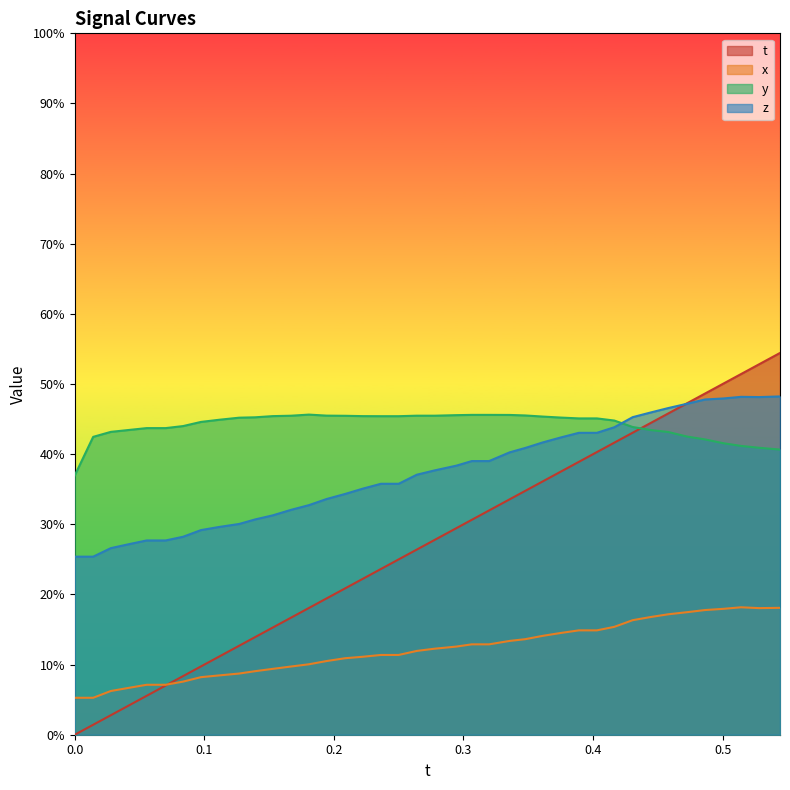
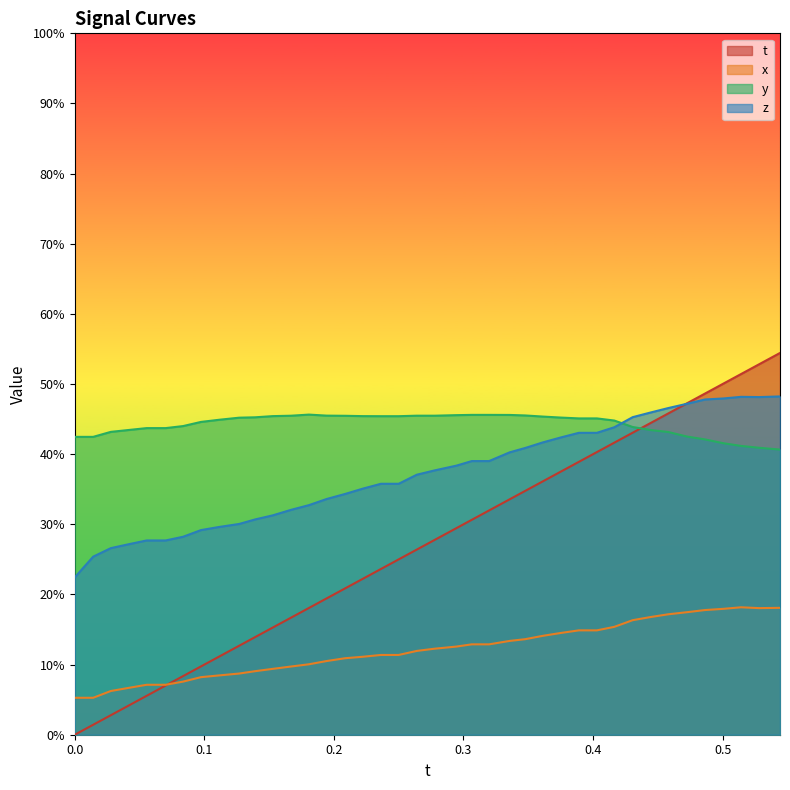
y, 0.0: 37% -> 42%
z, 0.0: 25% -> 22%
